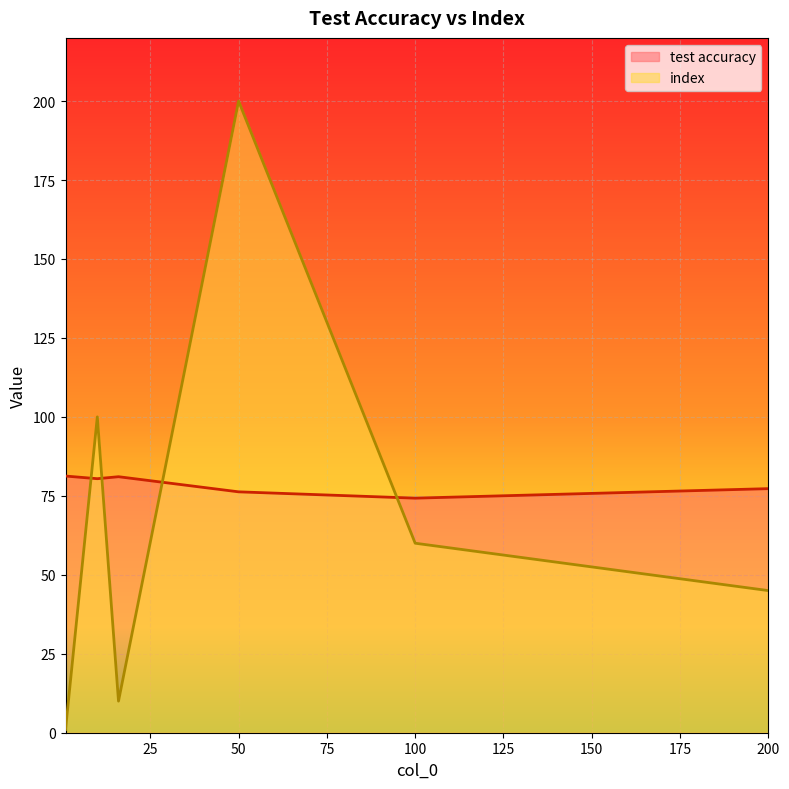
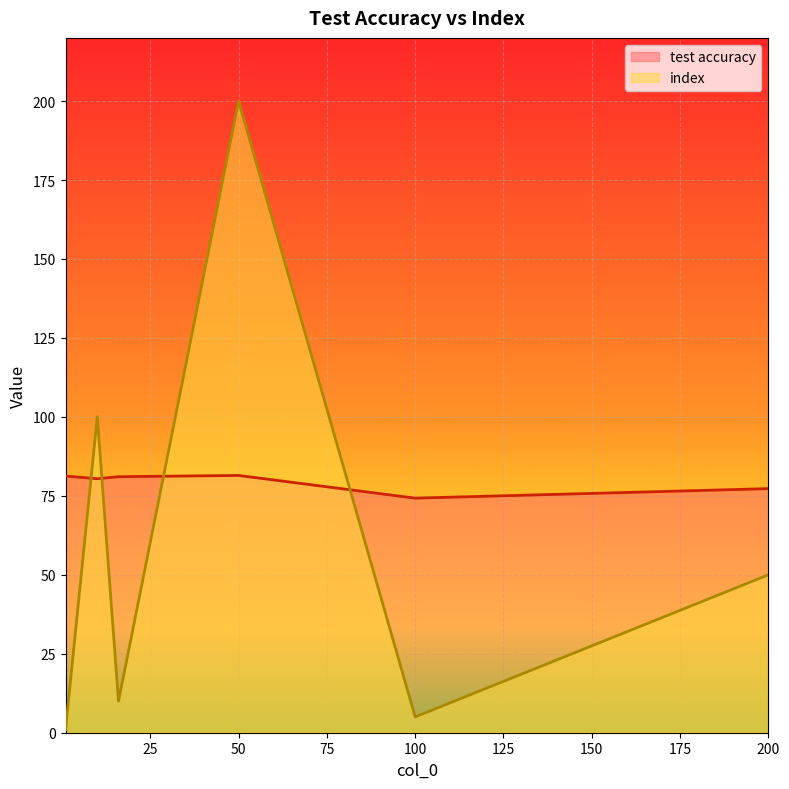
test accuracy, 50: 76 -> 81
index, 100: 60 -> 5
index, 200: 45 -> 50
